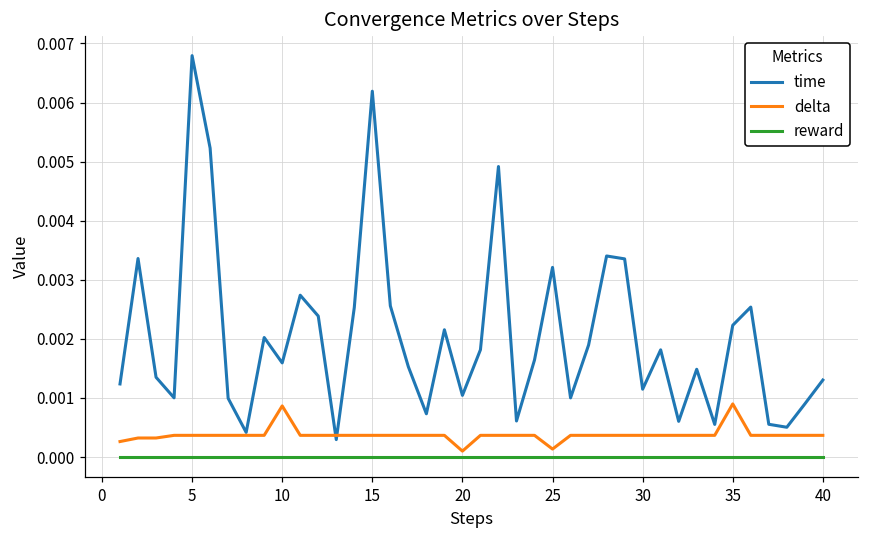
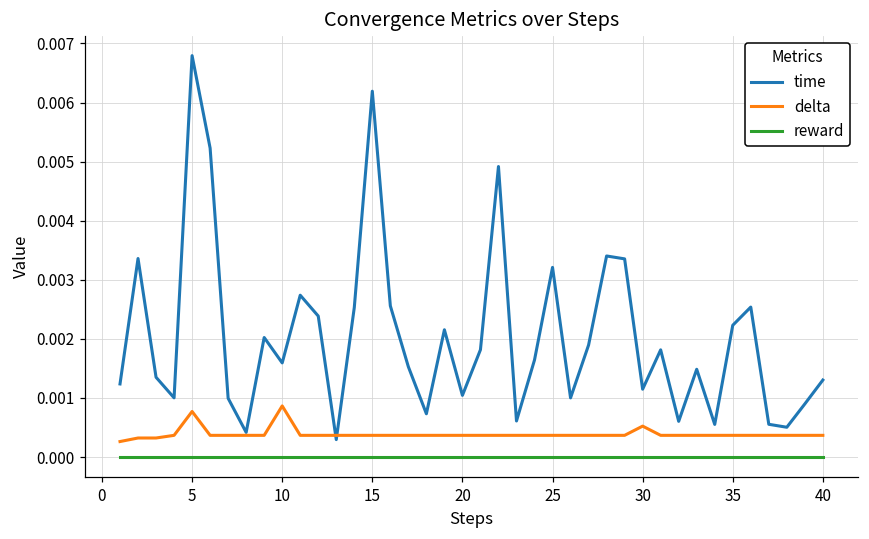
delta, 5: 0.0004 -> 0.0008
delta, 20: 0.0001 -> 0.0004
delta, 25: 0.0001 -> 0.0004
delta, 30: 0.0004 -> 0.0005
delta, 35: 0.0009 -> 0.0004
